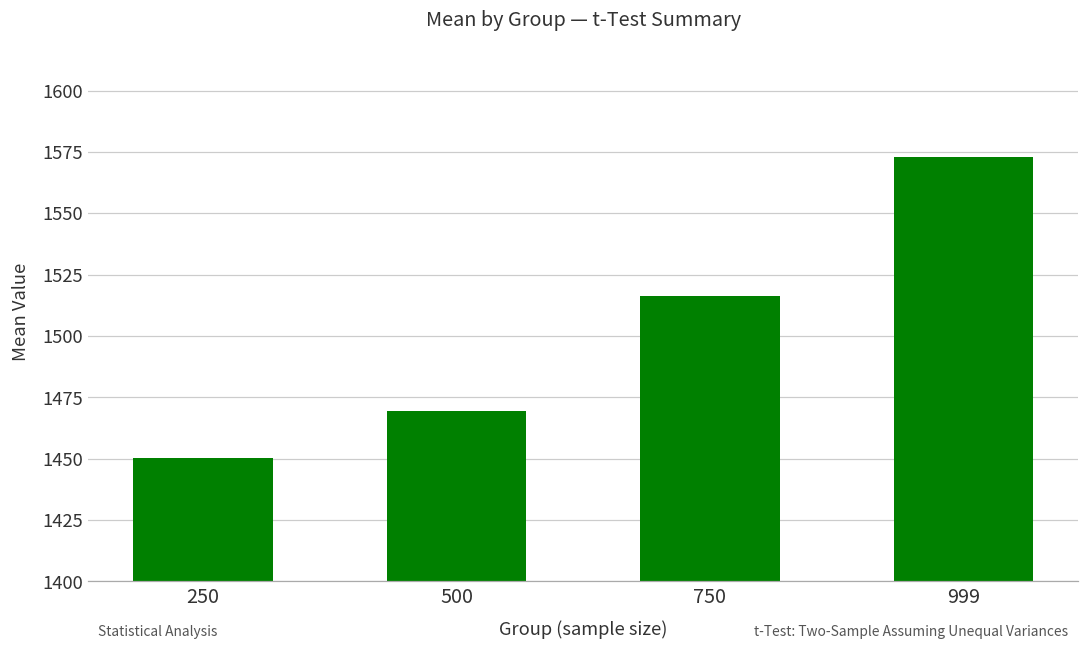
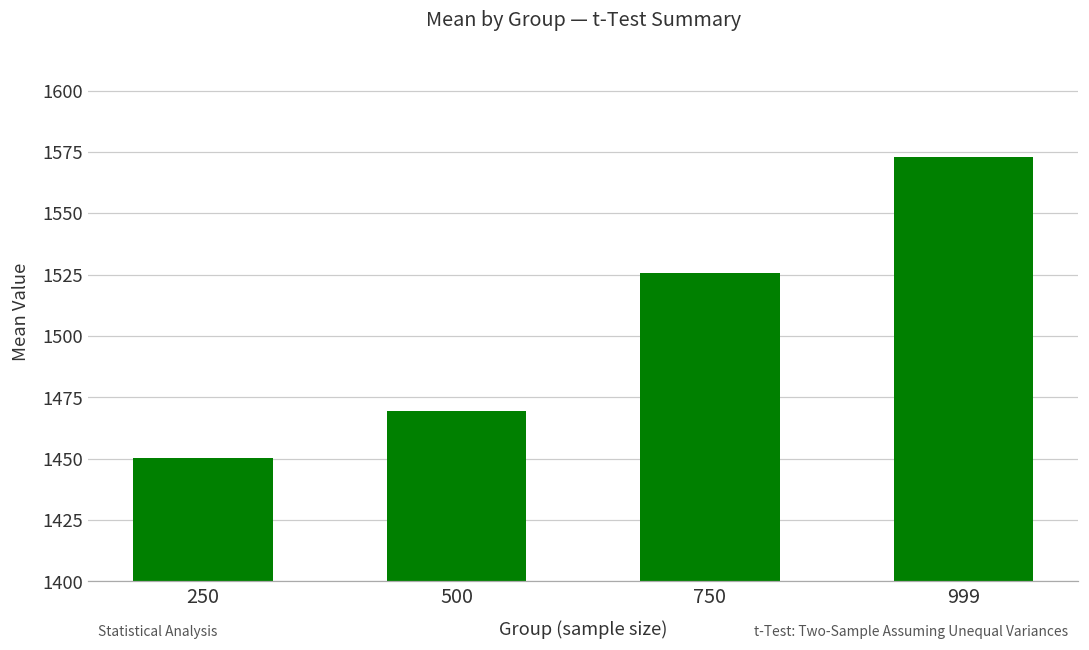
750: 1516 -> 1526
